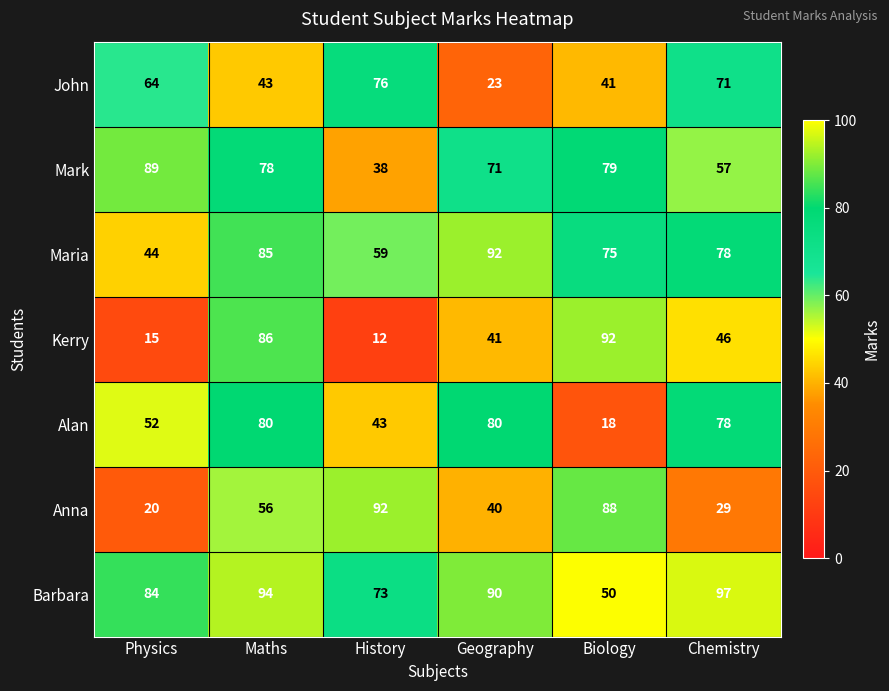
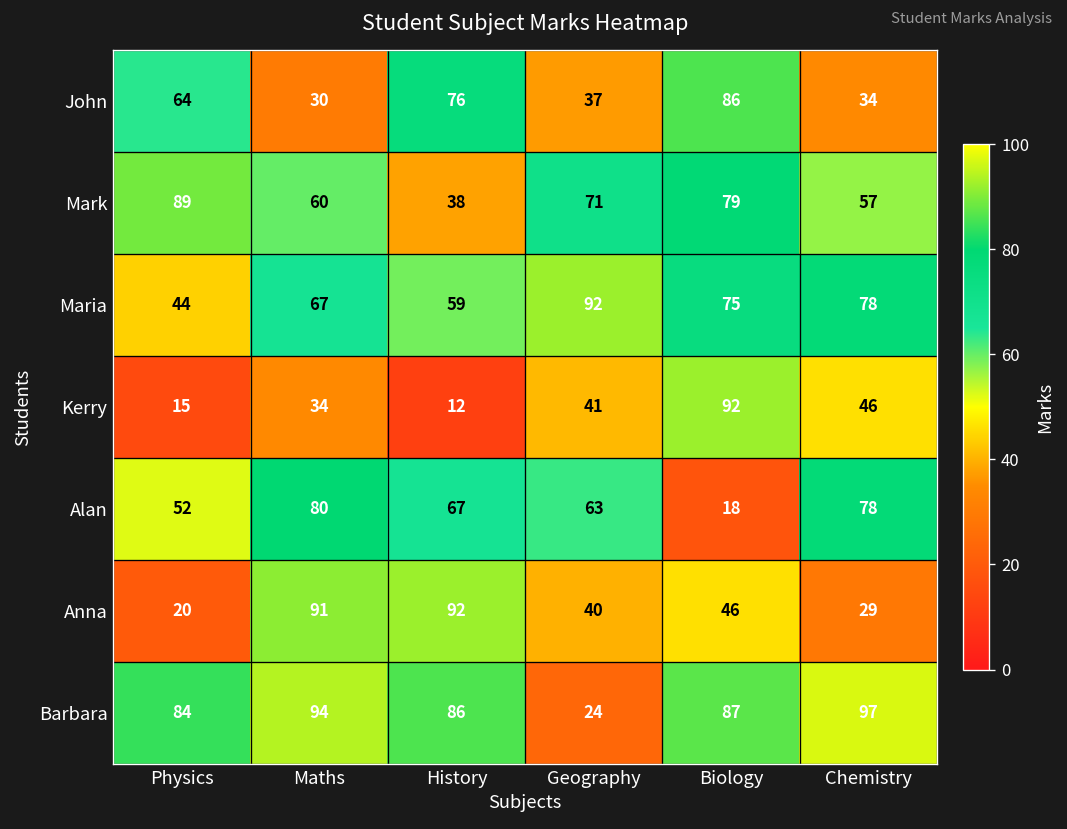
John, Maths: 43 -> 30
John, Geography: 23 -> 37
John, Biology: 41 -> 86
John, Chemistry: 71 -> 34
Mark, Maths: 78 -> 60
Maria, Maths: 85 -> 67
Kerry, Maths: 86 -> 34
Alan, History: 43 -> 67
Alan, Geography: 80 -> 63
Anna, Maths: 56 -> 91
Anna, Biology: 88 -> 46
Barbara, History: 73 -> 86
Barbara, Geography: 90 -> 24
Barbara, Biology: 50 -> 87
